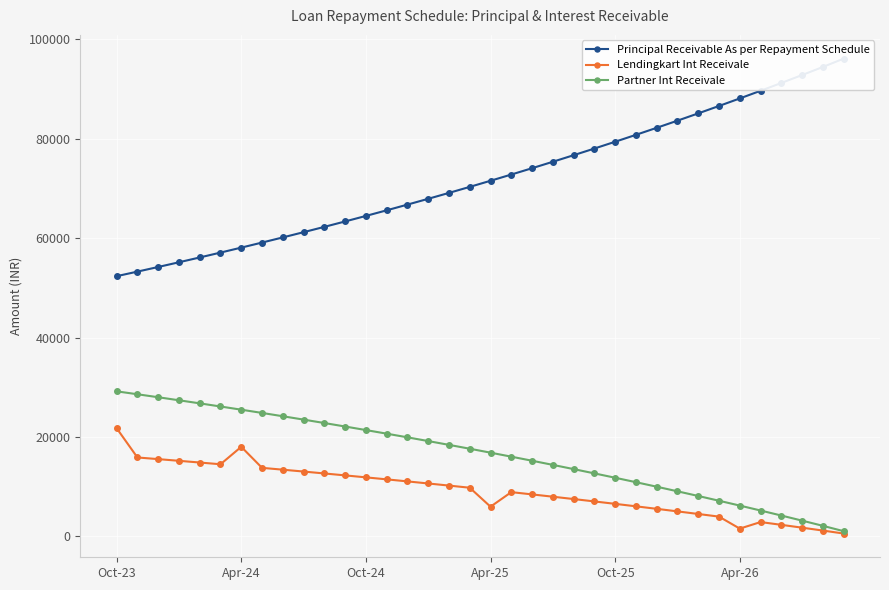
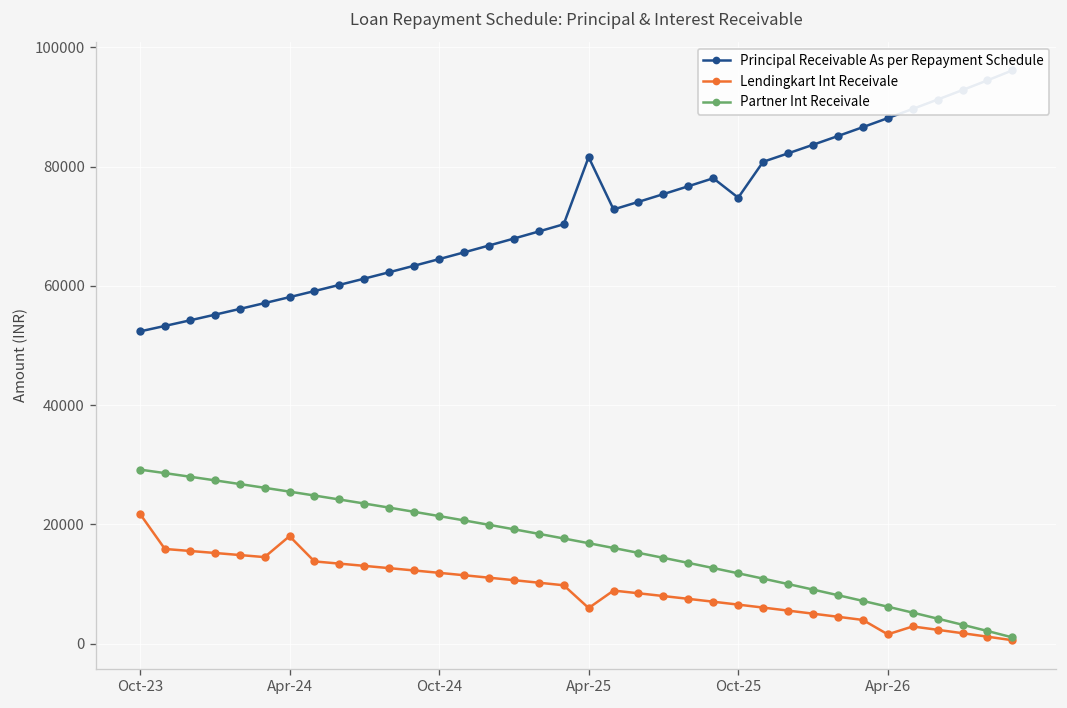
Principal Receivable As per Repayment Schedule, Apr-25: 72000 -> 82000
Principal Receivable As per Repayment Schedule, Oct-25: 79000 -> 75000
